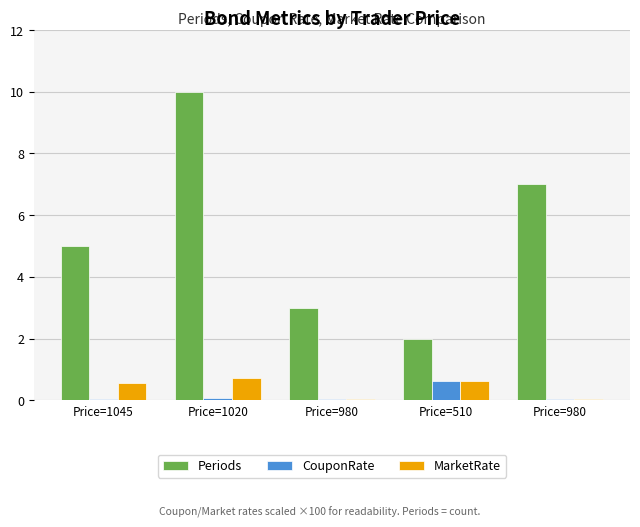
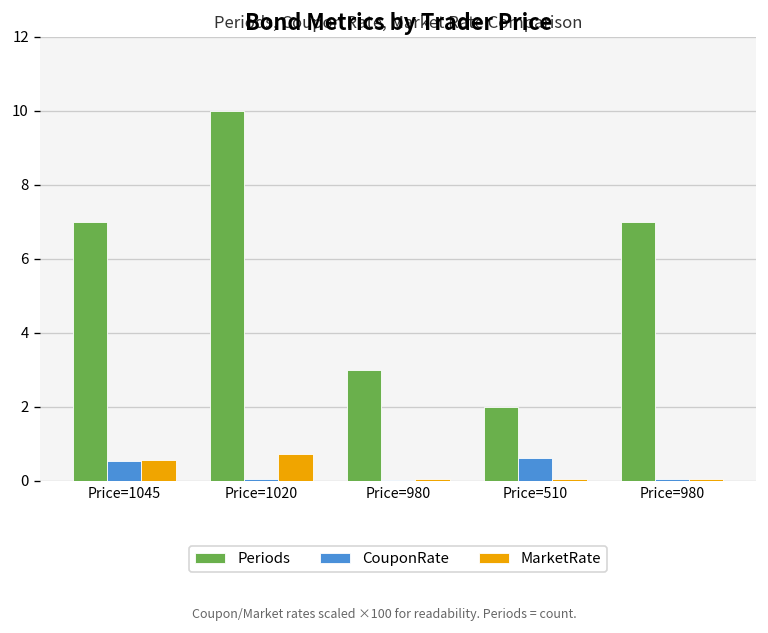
Periods, Price=1045: 5 -> 7
CouponRate, Price=1045: 0.1 -> 0.5
MarketRate, Price=510: 0.6 -> 0.1
